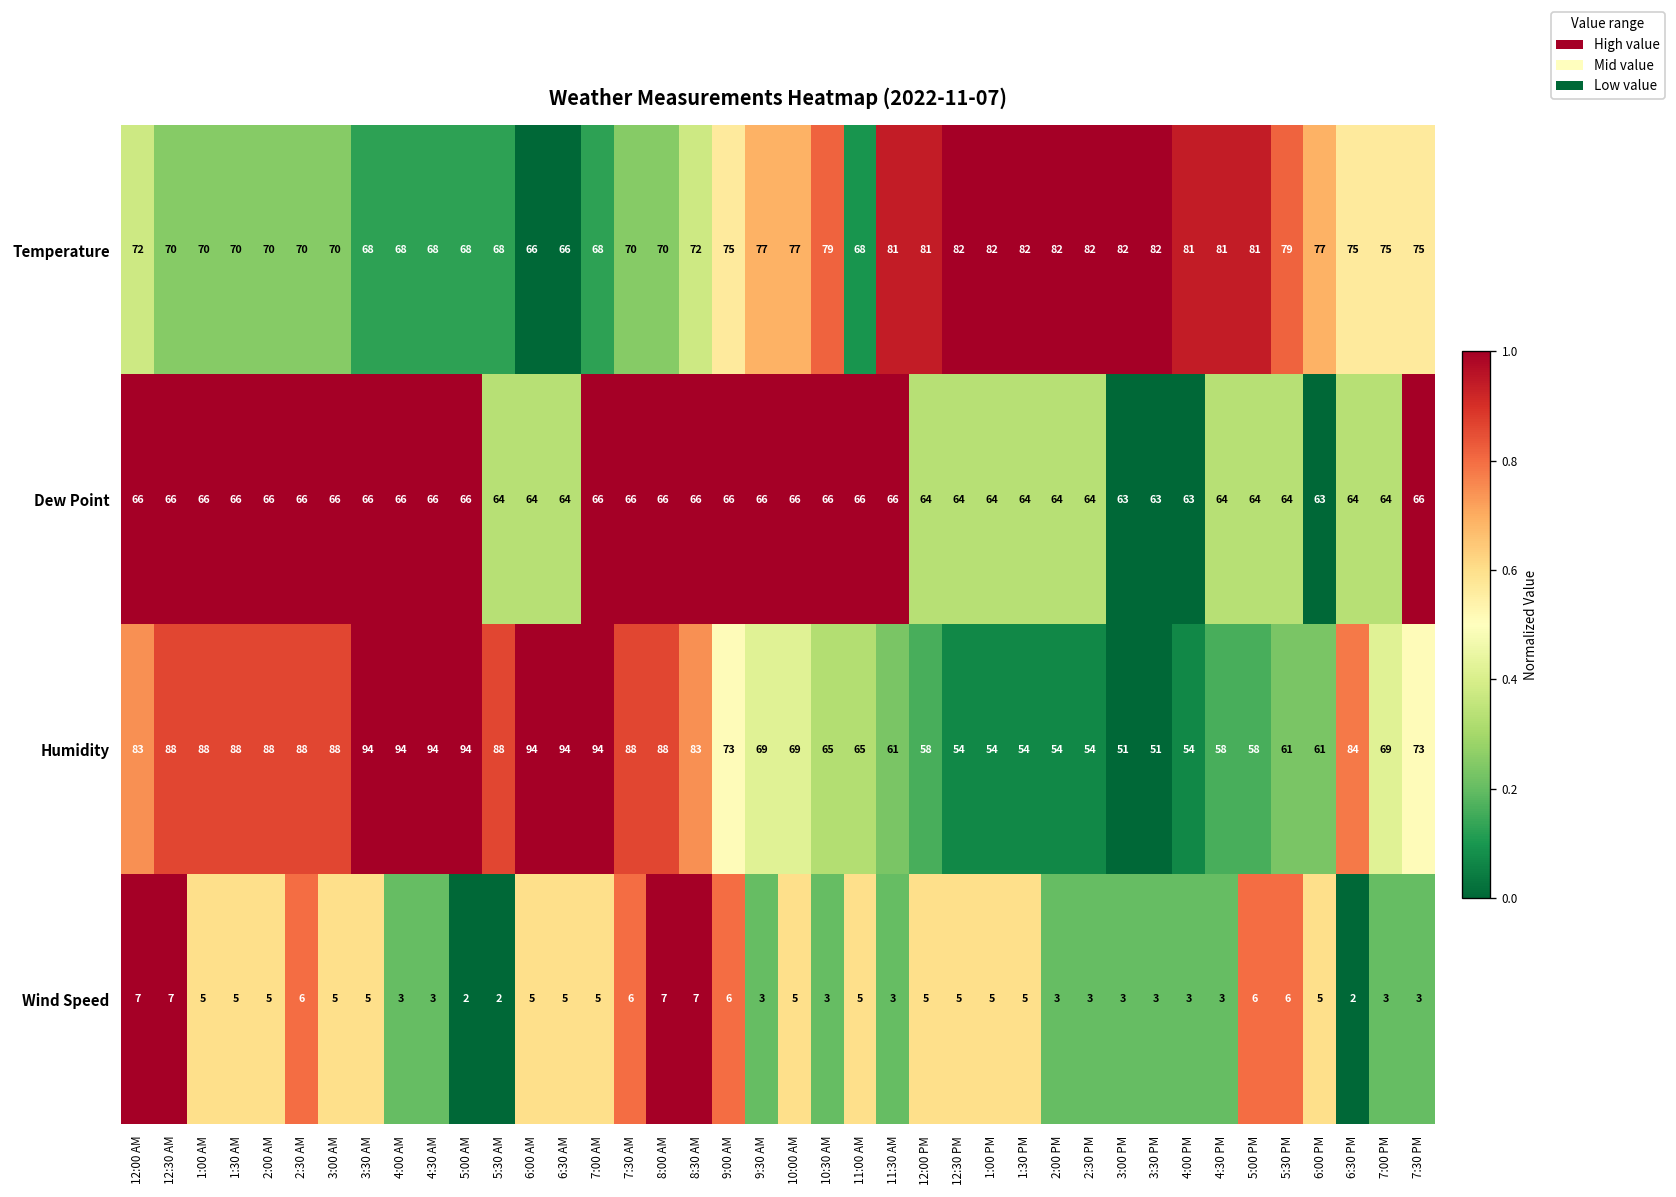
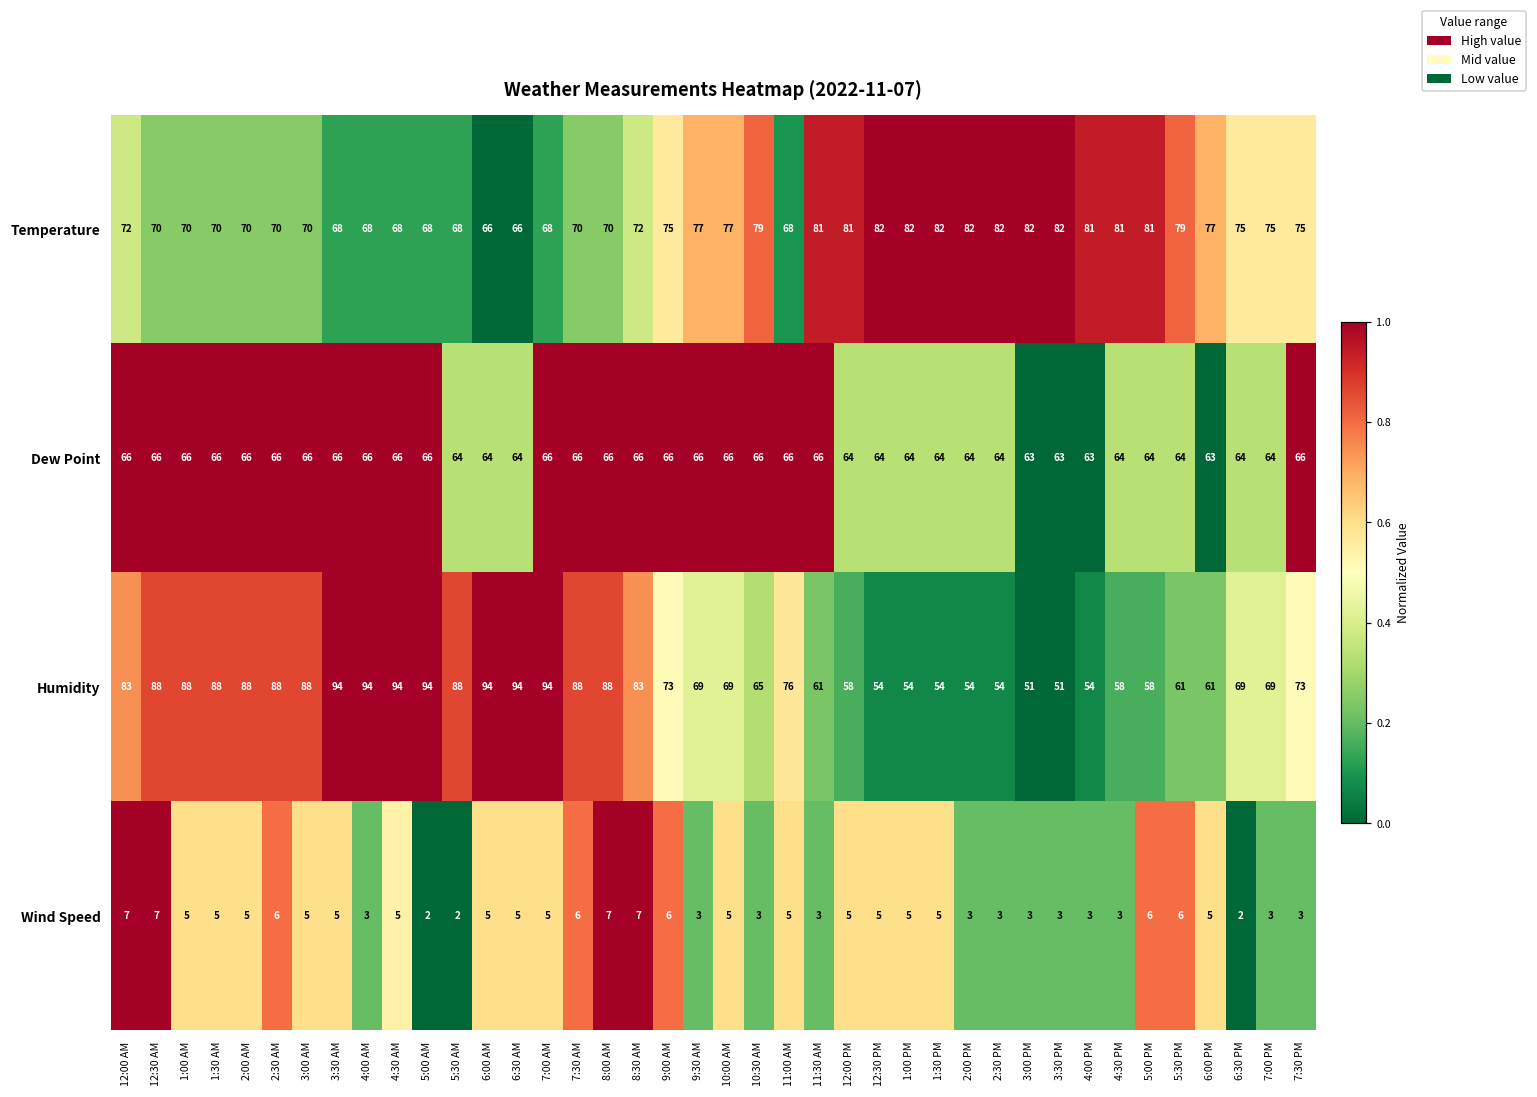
Humidity, 11:00 AM: 65 -> 76
Humidity, 6:30 PM: 84 -> 69
Wind Speed, 4:30 AM: 3 -> 5
